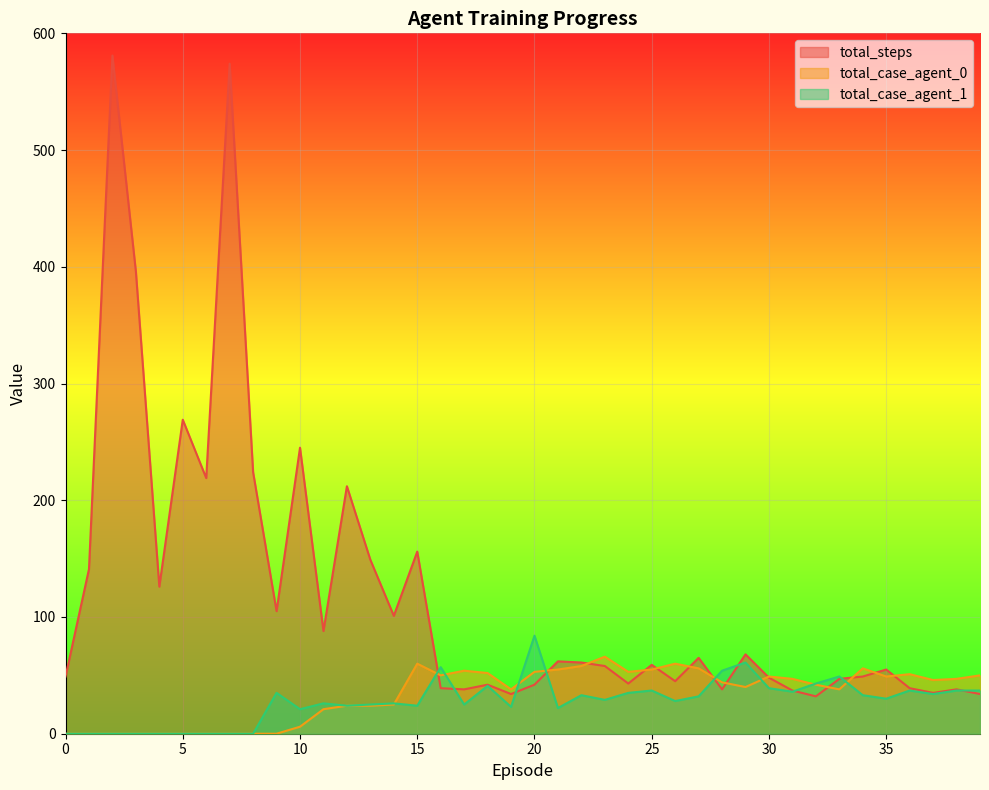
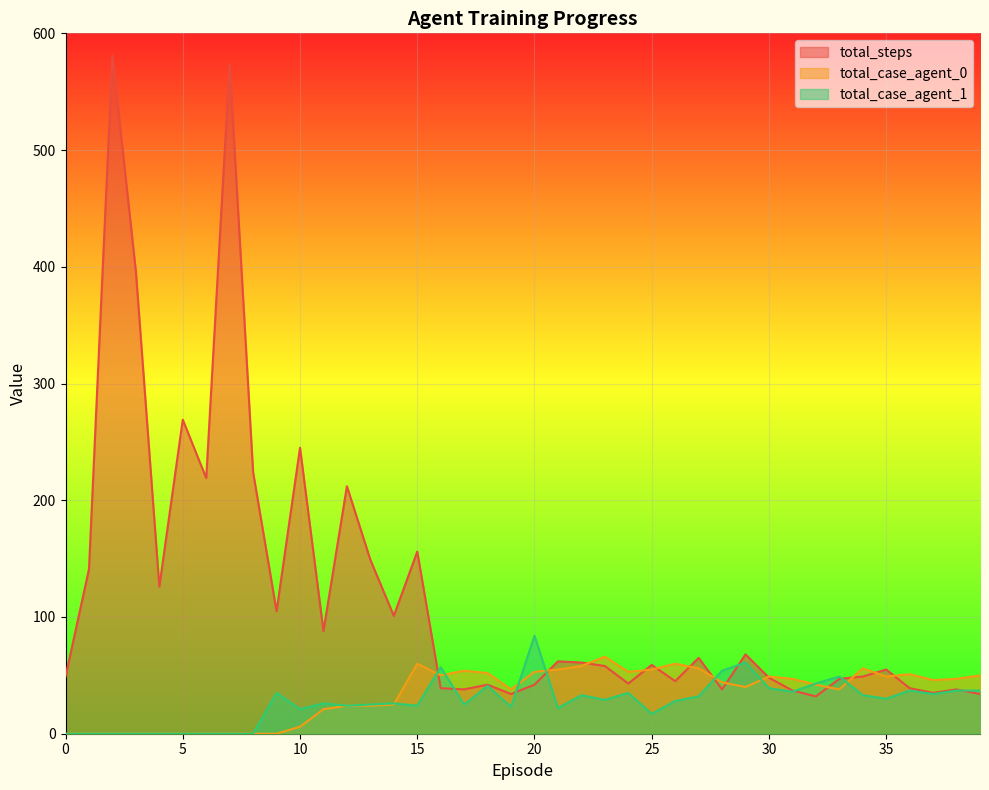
total_case_agent_1, 25: 37 -> 17
